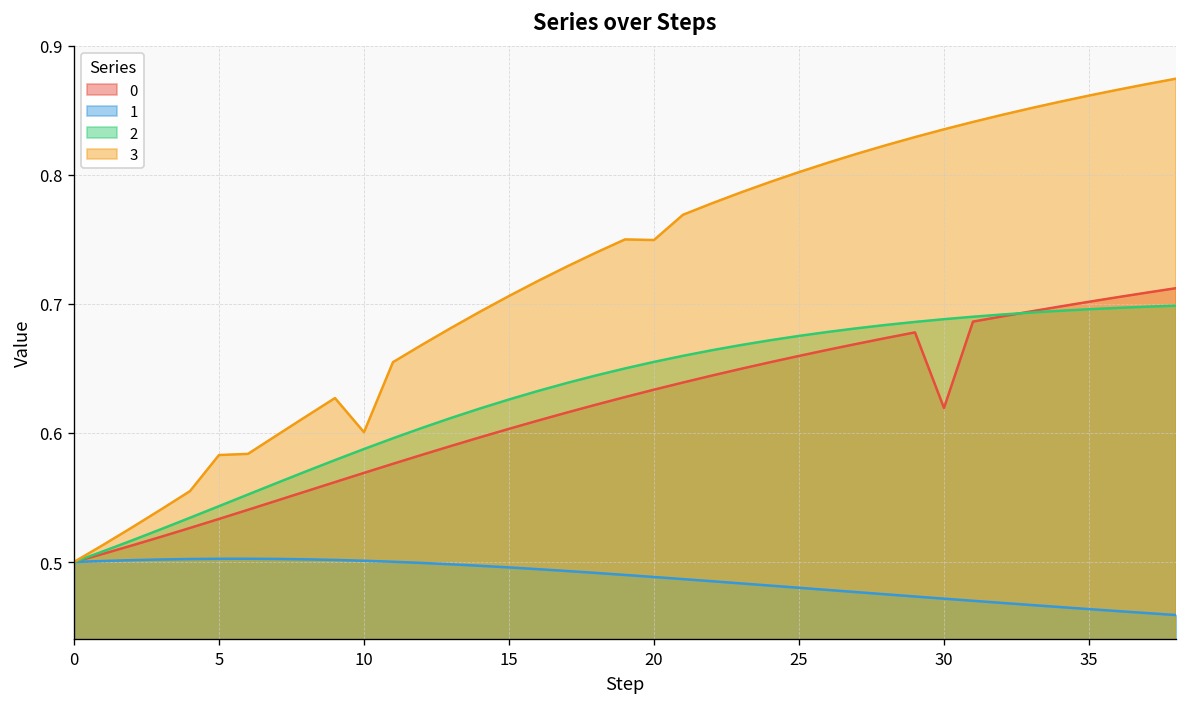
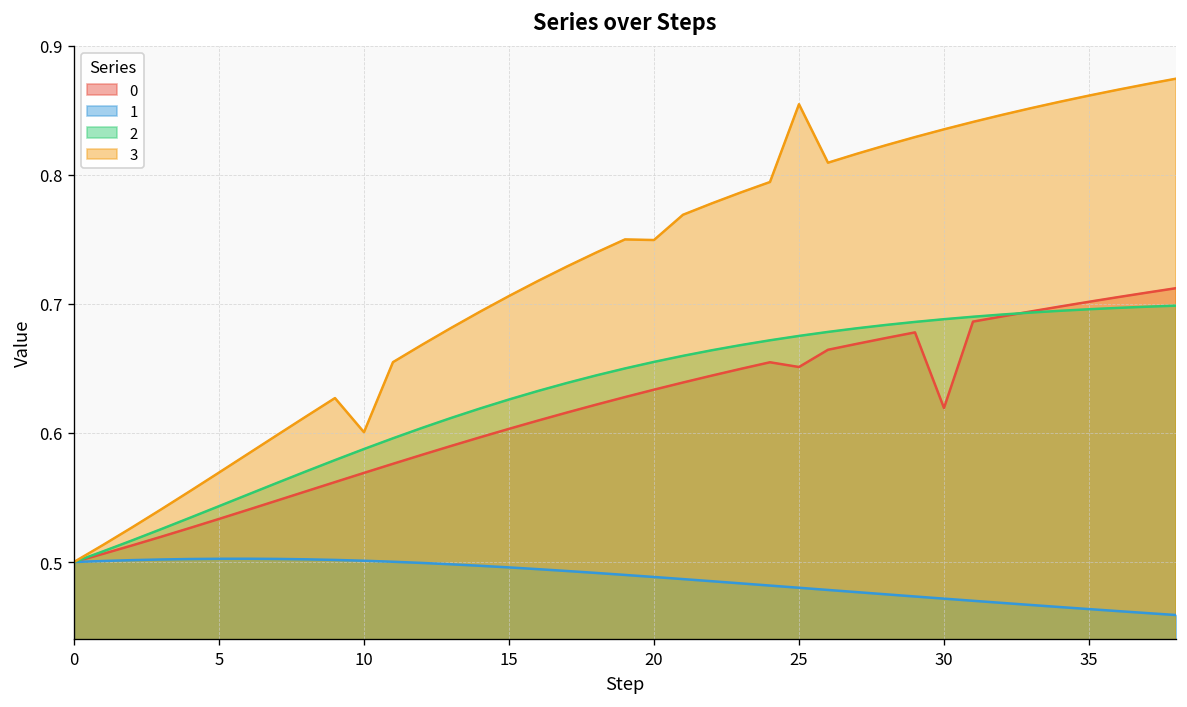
3, 5: 0.583 -> 0.569
0, 25: 0.660 -> 0.651
3, 25: 0.802 -> 0.855
